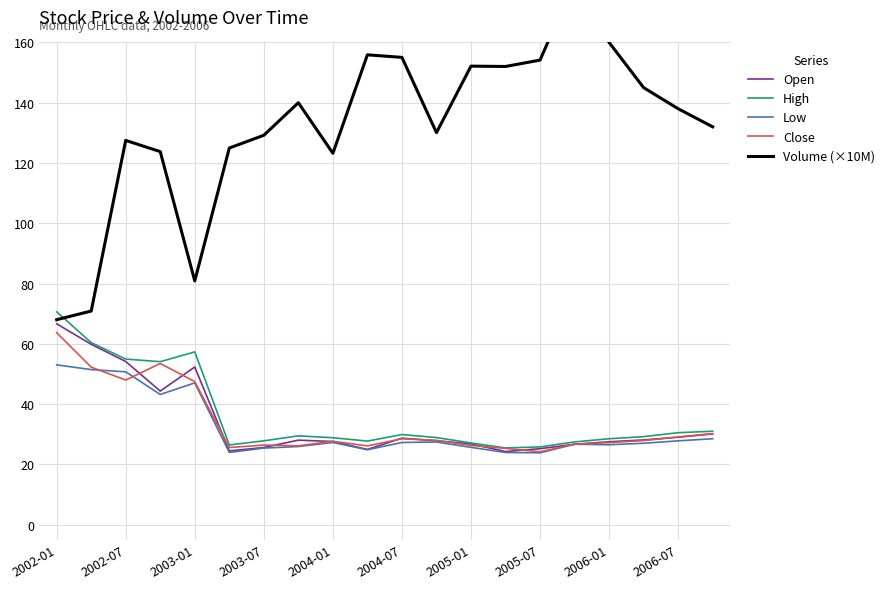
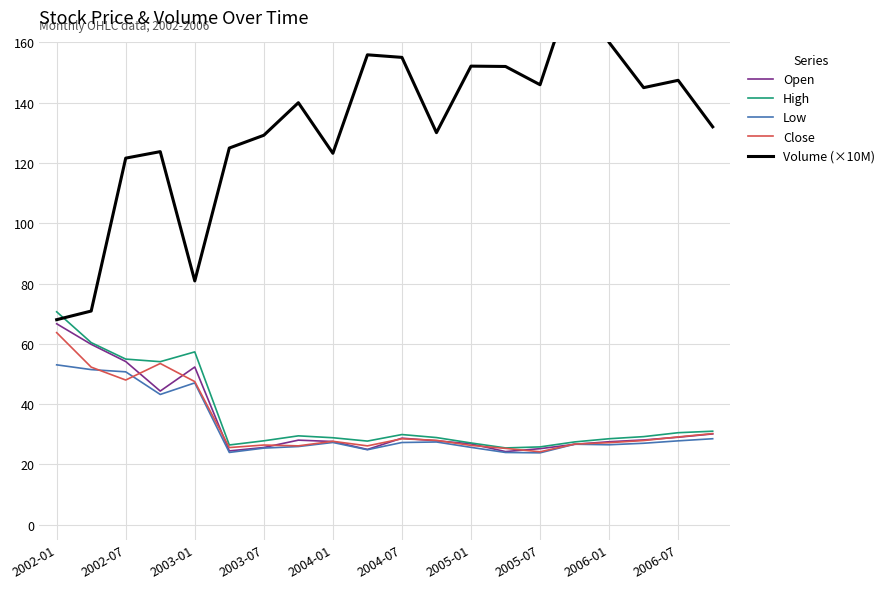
Volume (×10M), 2002-07: 127 -> 122
Volume (×10M), 2005-07: 154 -> 146
Volume (×10M), 2006-07: 138 -> 147
